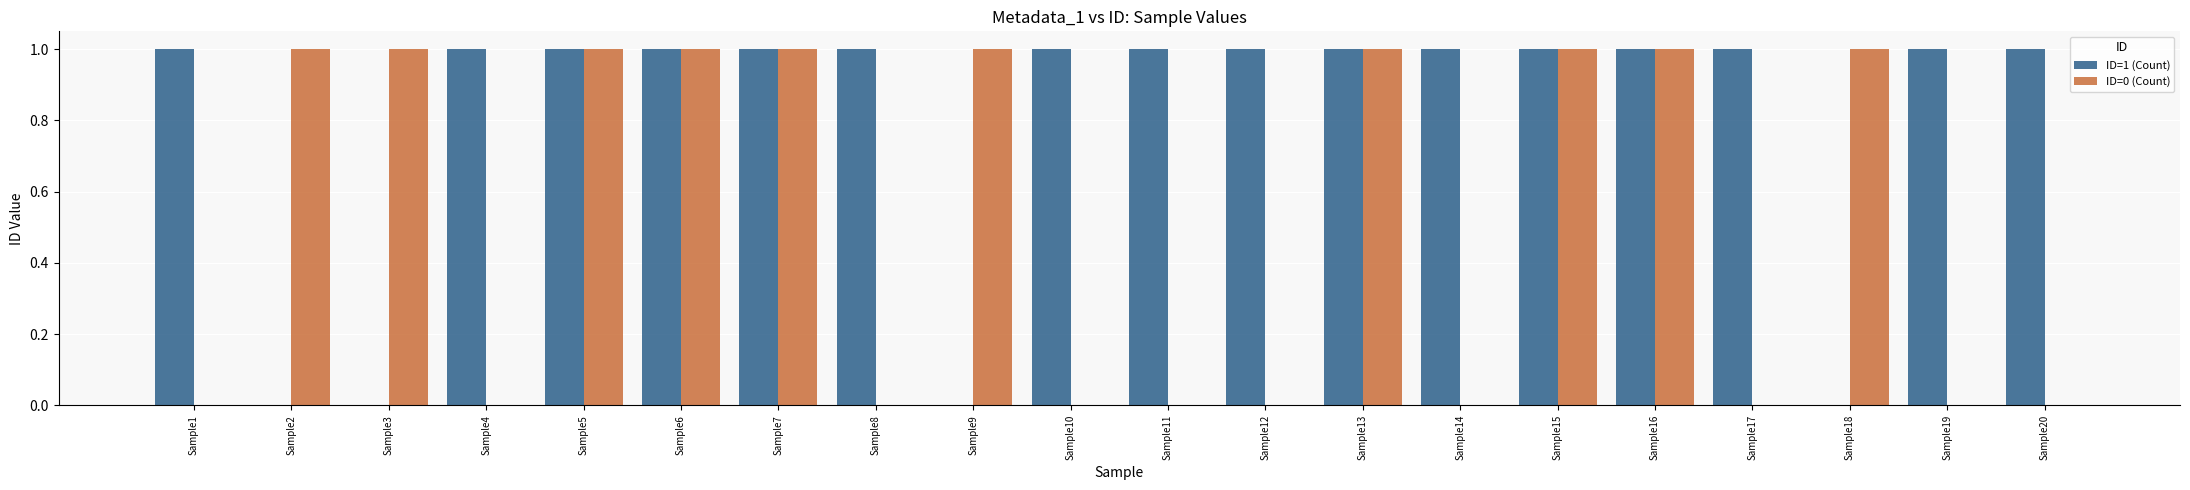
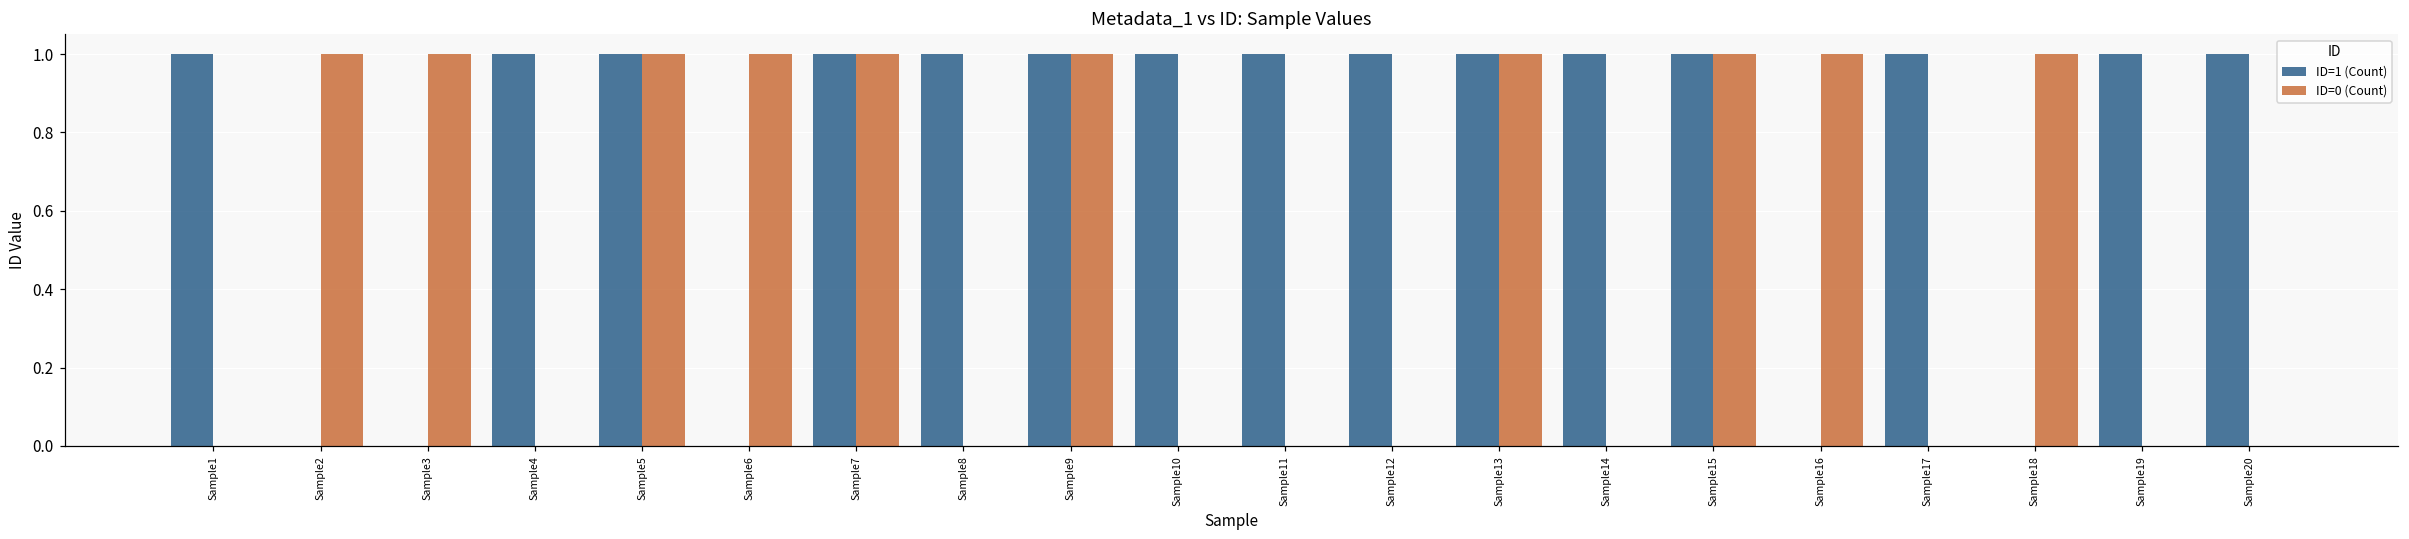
ID=1 (Count), Sample6: 1 -> 0
ID=1 (Count), Sample9: 0 -> 1
ID=1 (Count), Sample16: 1 -> 0
